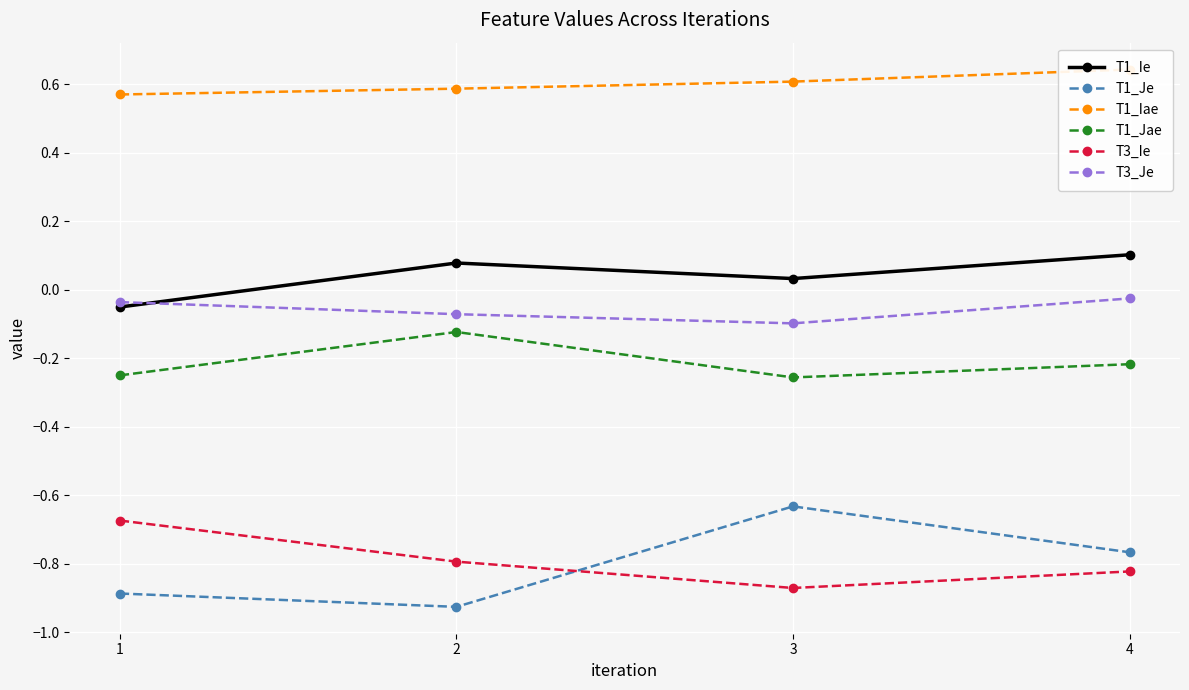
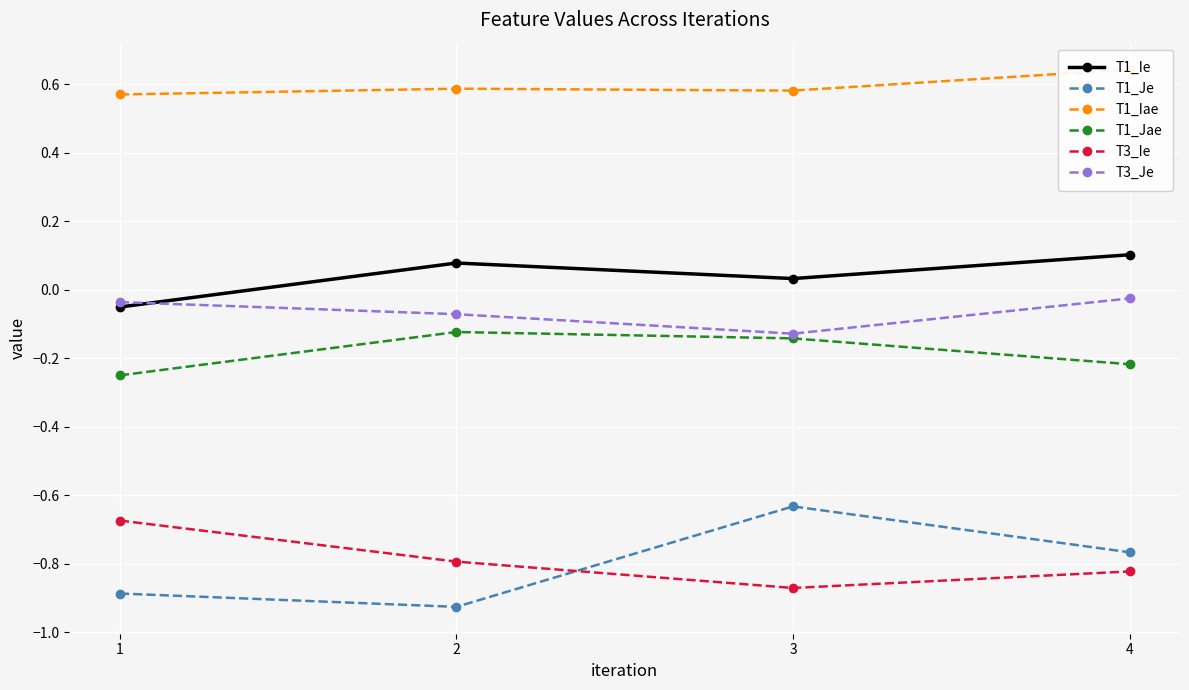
T1_Iae, 3: 0.61 -> 0.58
T1_Jae, 3: -0.26 -> -0.14
T3_Je, 3: -0.10 -> -0.13
